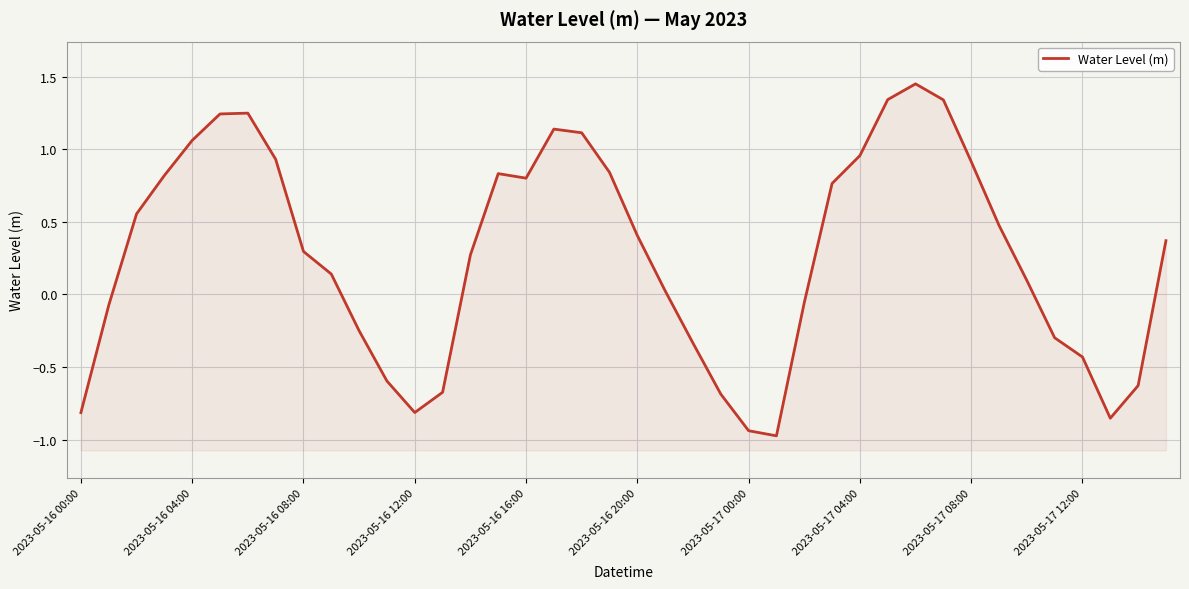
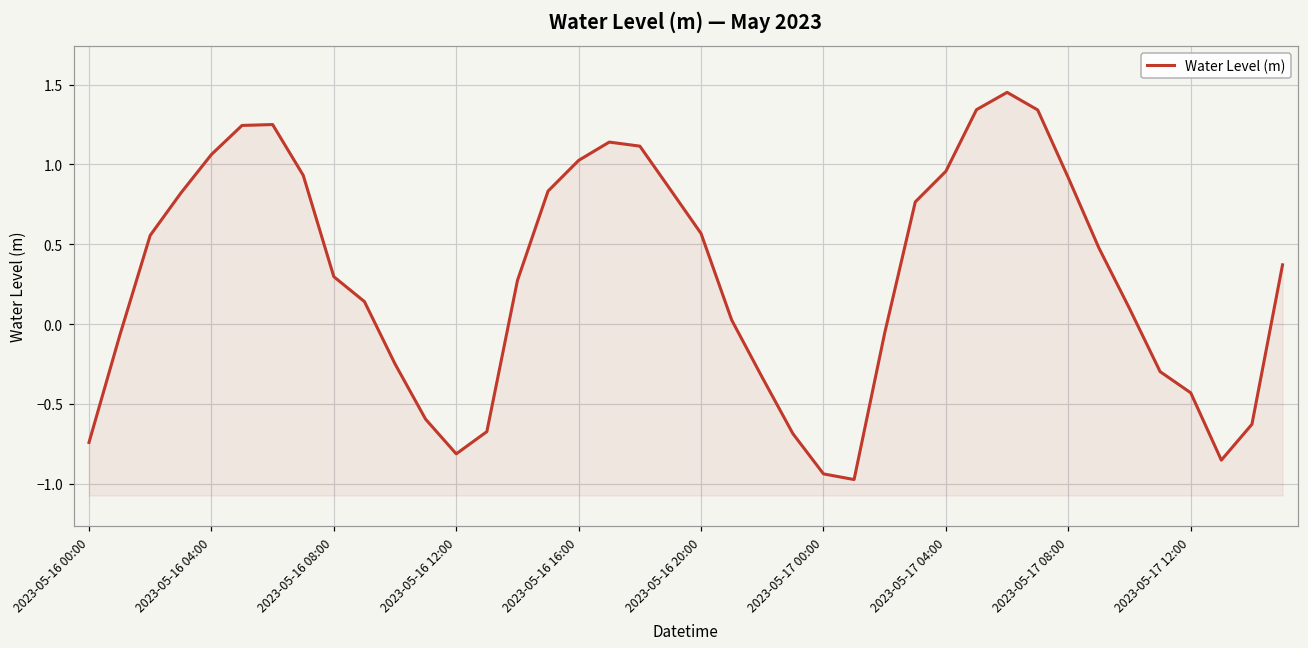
2023-05-16 00:00: -0.81 -> -0.74
2023-05-16 16:00: 0.80 -> 1.03
2023-05-16 20:00: 0.41 -> 0.57
